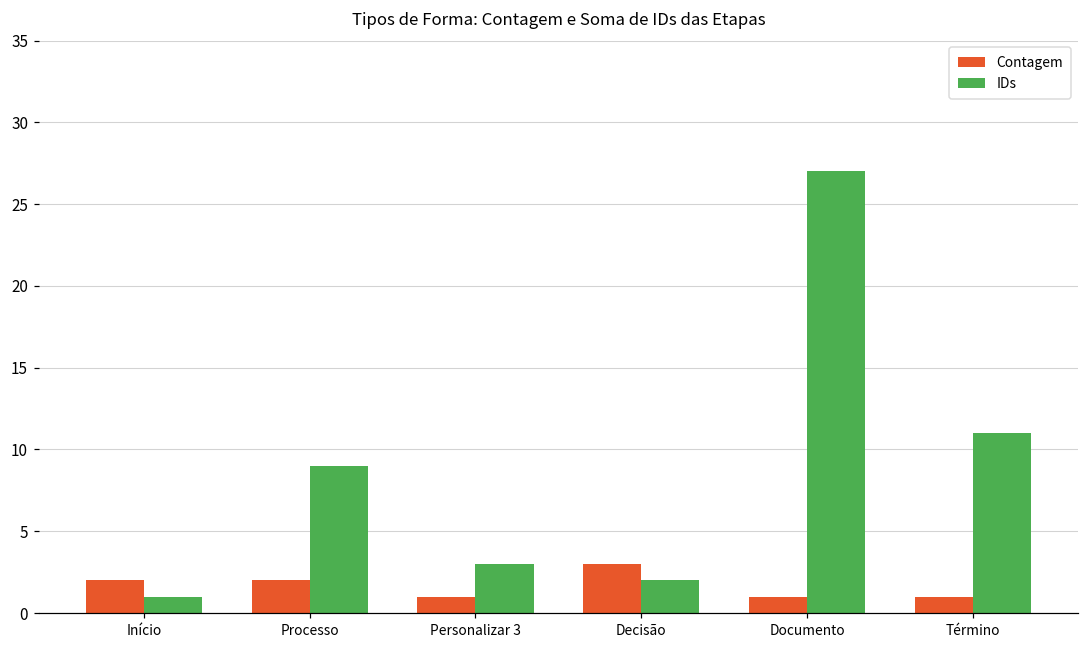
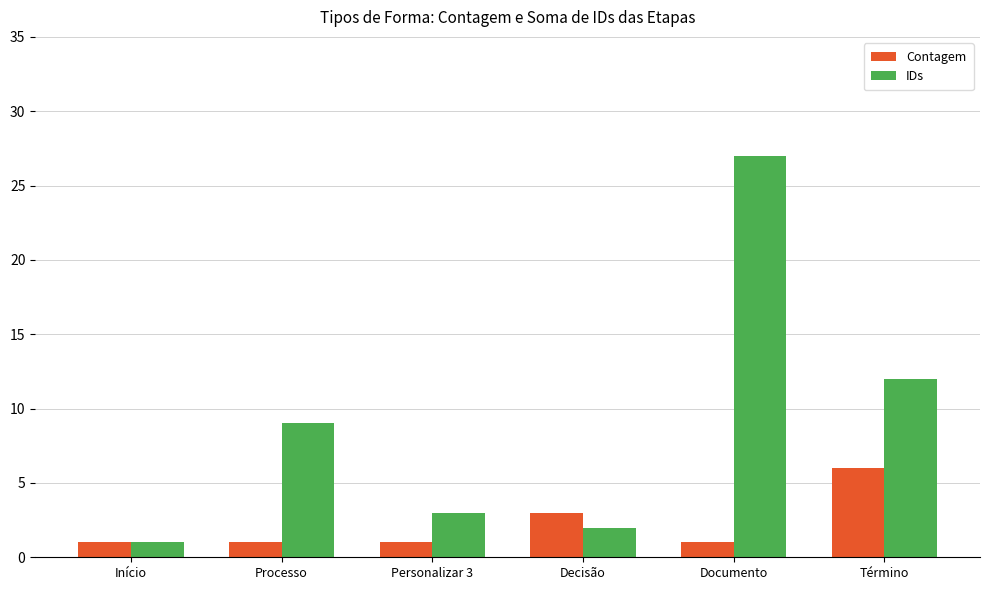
Contagem, Início: 2 -> 1
Contagem, Processo: 2 -> 1
Contagem, Término: 1 -> 6
IDs, Término: 11 -> 12
